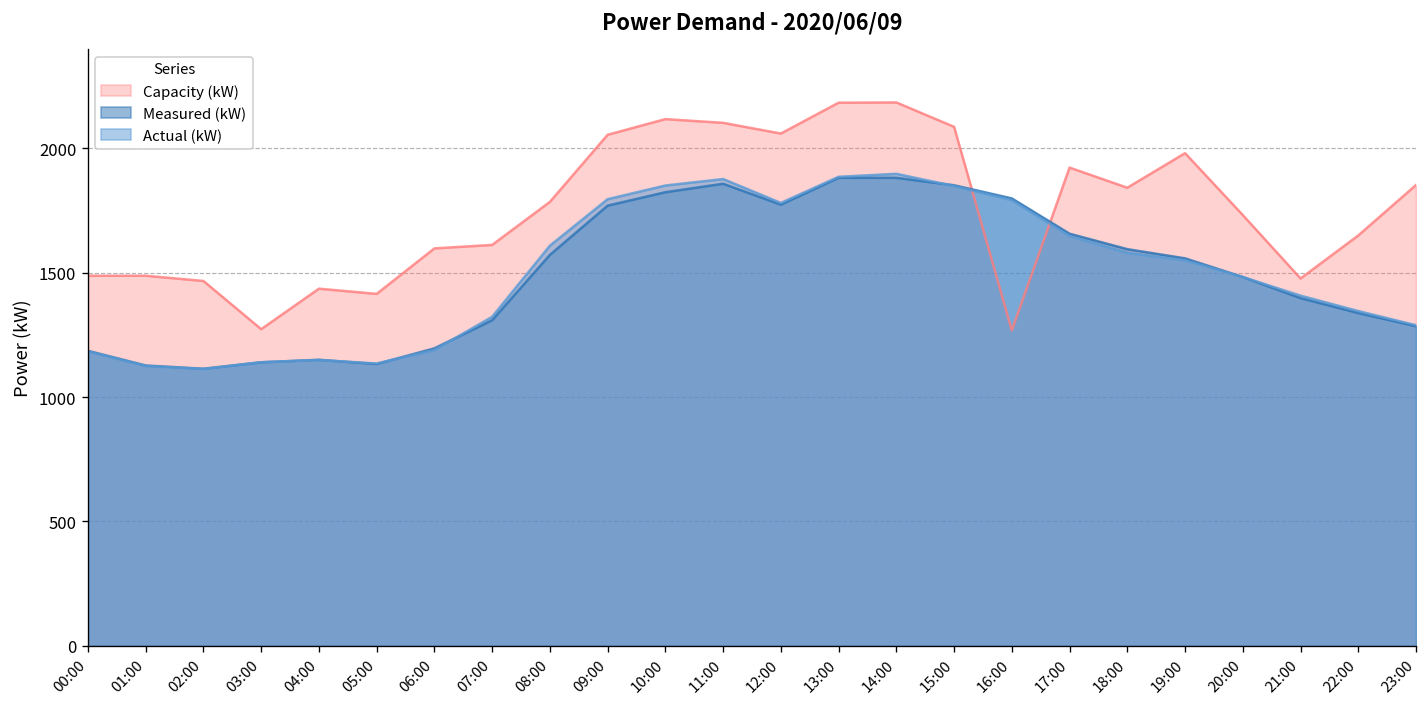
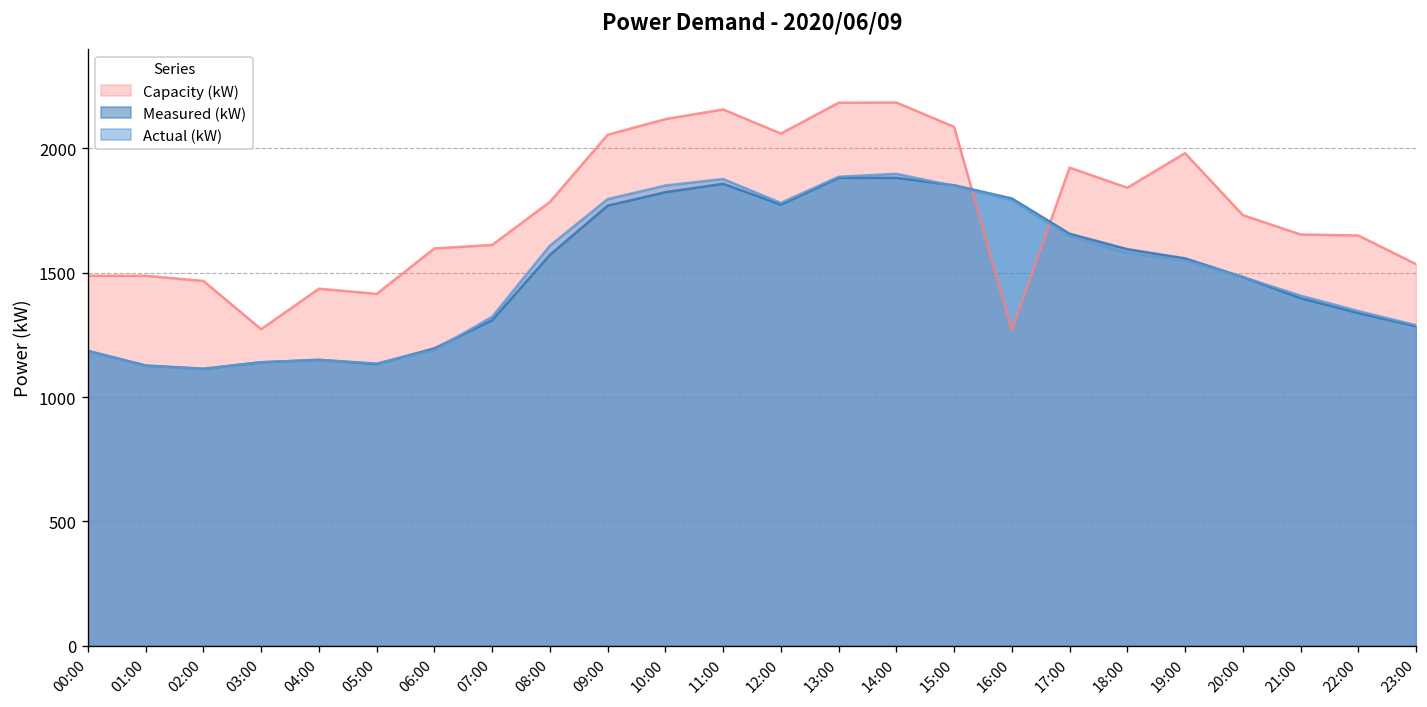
Capacity (kW), 11:00: 2100 -> 2160
Capacity (kW), 21:00: 1480 -> 1650
Capacity (kW), 23:00: 1850 -> 1540
